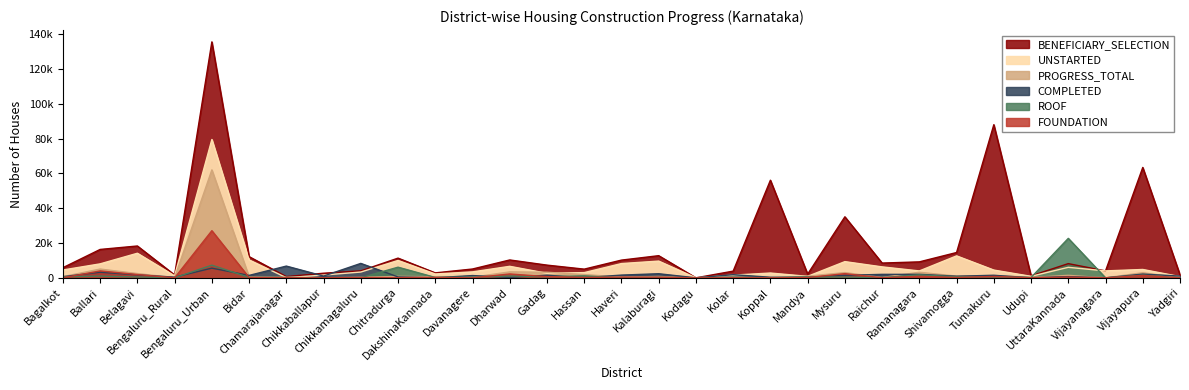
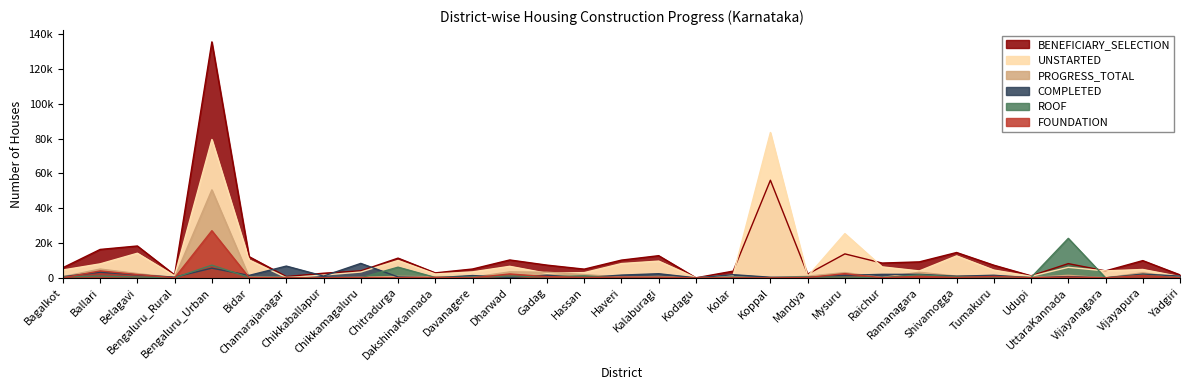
PROGRESS_TOTAL, Bengaluru_Urban: 62000 -> 51000
UNSTARTED, Koppal: 3000 -> 84000
BENEFICIARY_SELECTION, Mysuru: 35000 -> 14000
UNSTARTED, Mysuru: 9000 -> 25000
BENEFICIARY_SELECTION, Tumakuru: 88000 -> 7000
BENEFICIARY_SELECTION, Vijayapura: 63000 -> 10000
